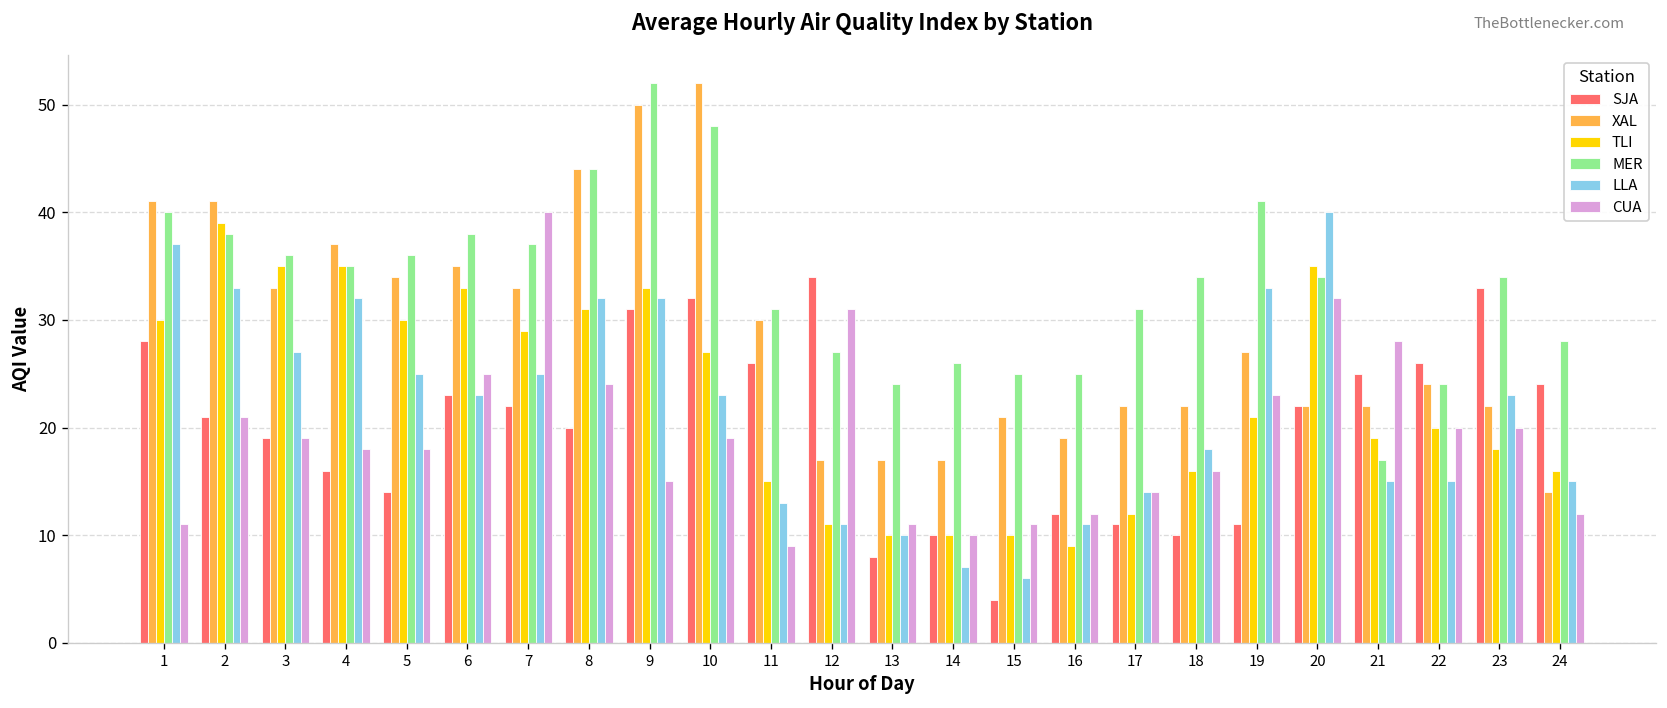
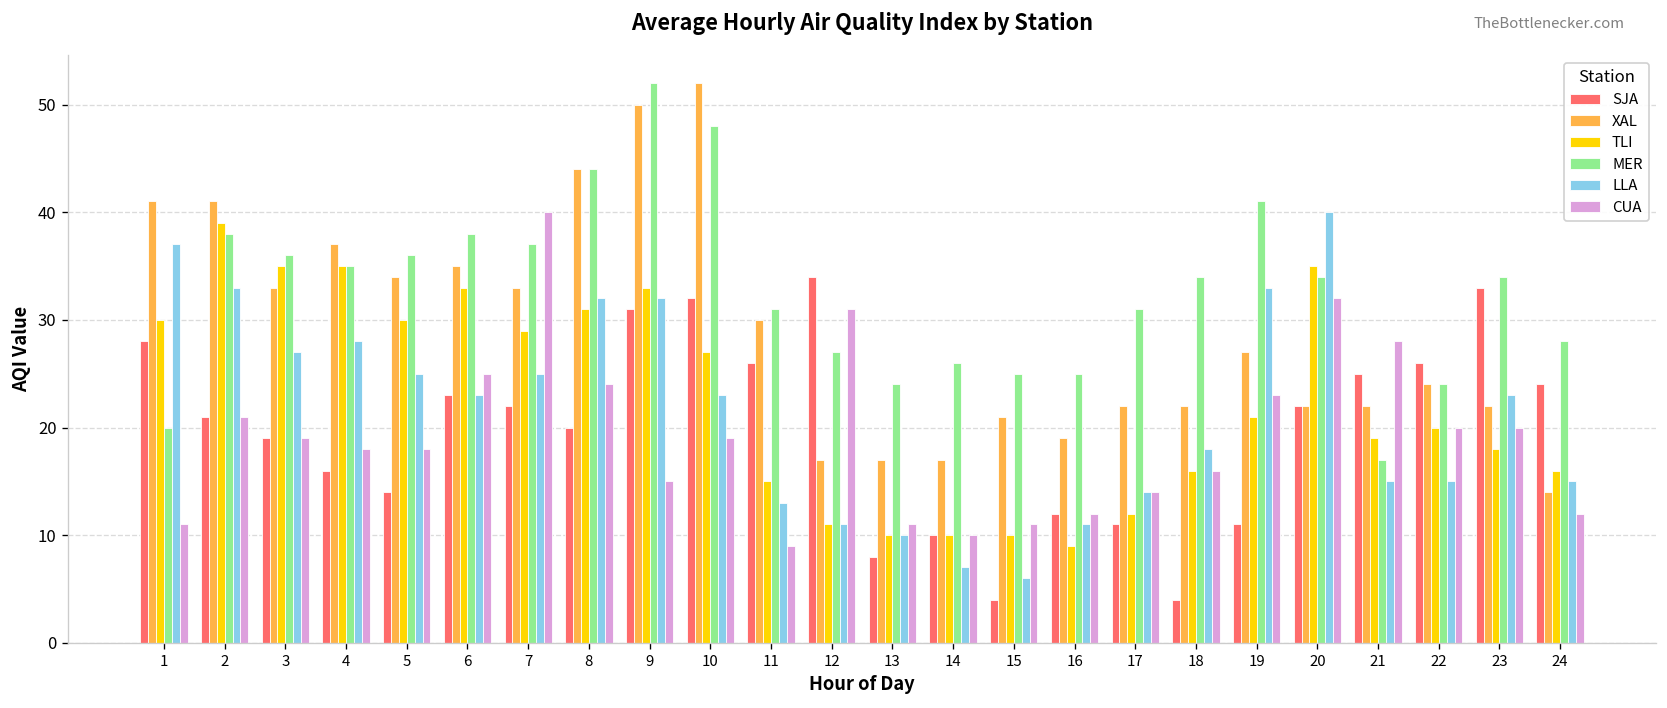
MER, 1: 40 -> 20
LLA, 4: 32 -> 28
SJA, 18: 10 -> 4
